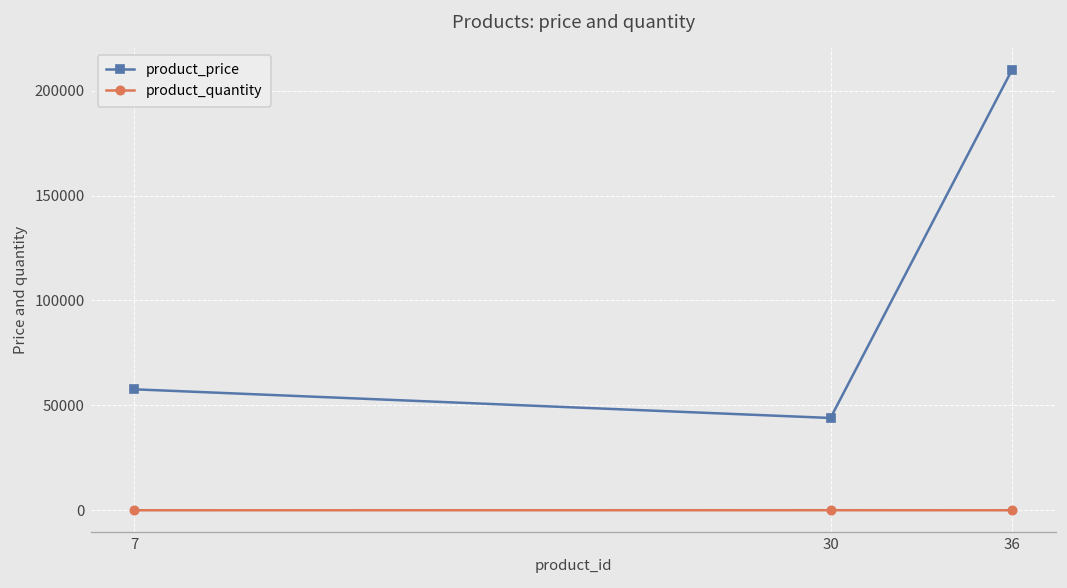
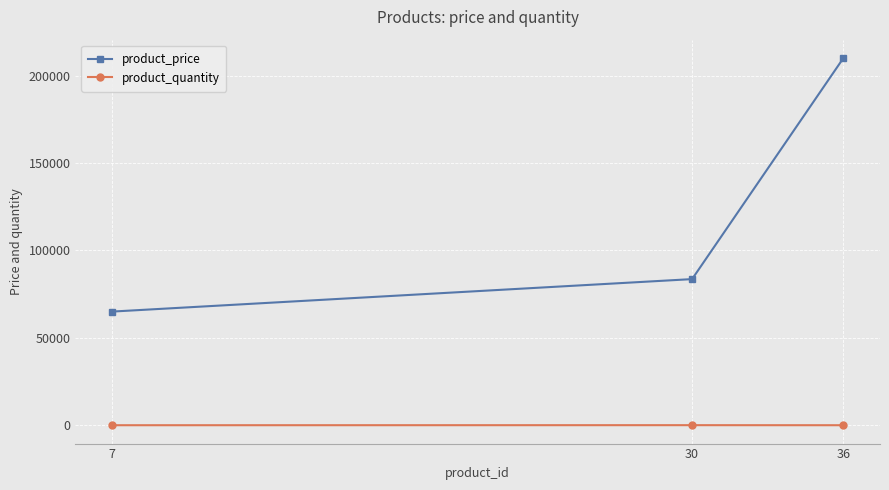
product_price, 7: 58000 -> 65000
product_price, 30: 44000 -> 84000
